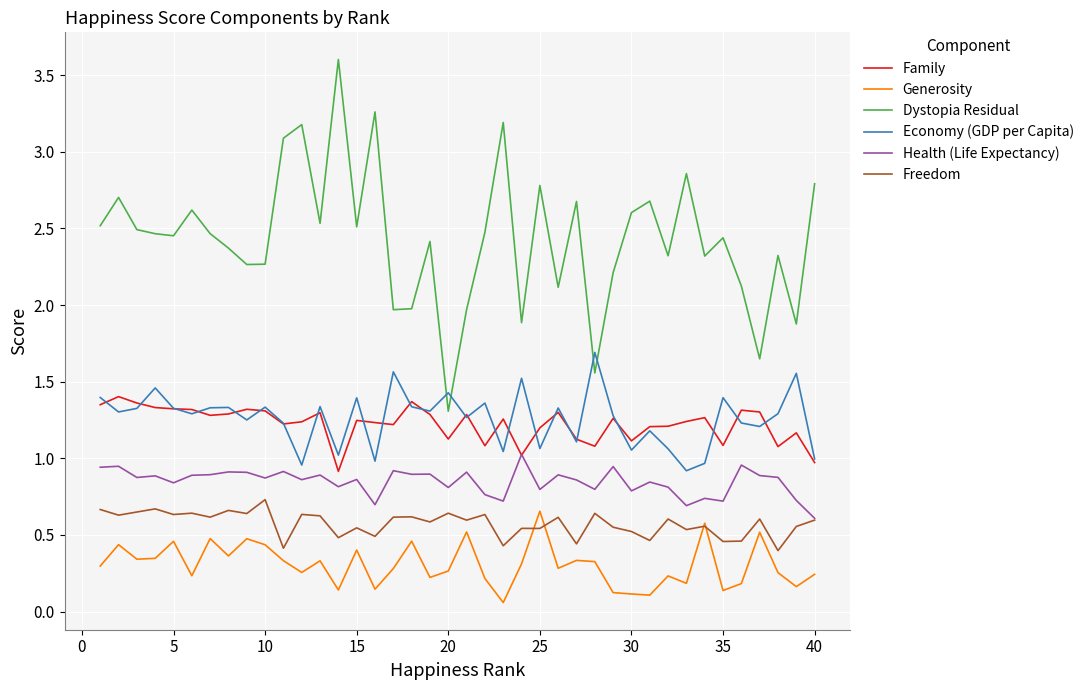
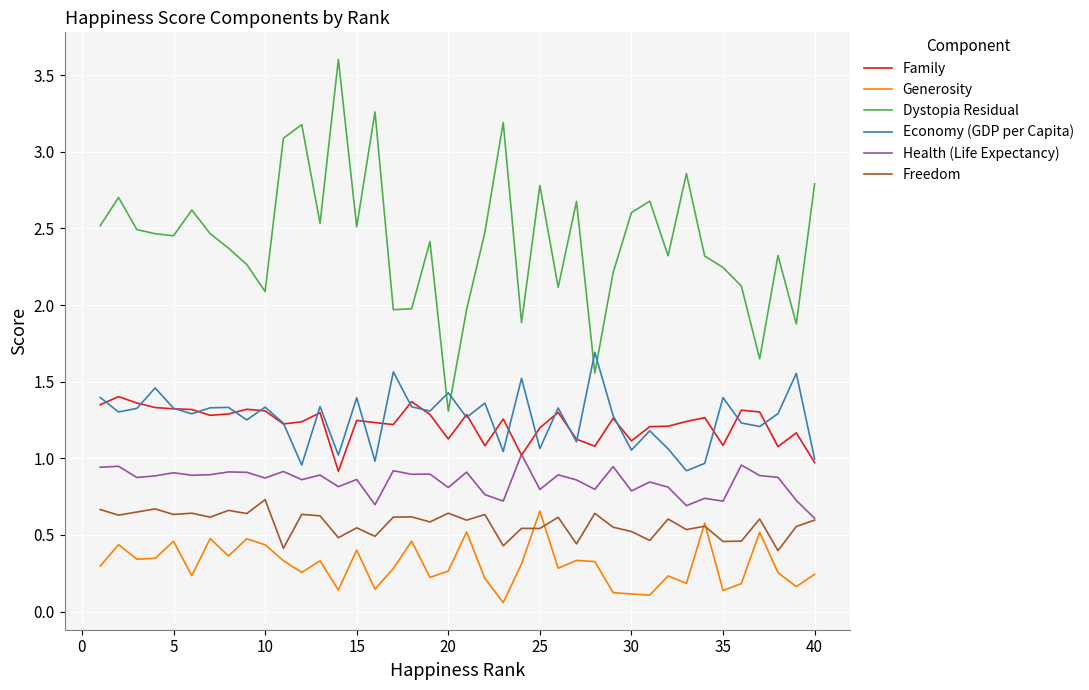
Health (Life Expectancy), 5: 0.84 -> 0.91
Dystopia Residual, 10: 2.27 -> 2.09
Dystopia Residual, 35: 2.44 -> 2.25
